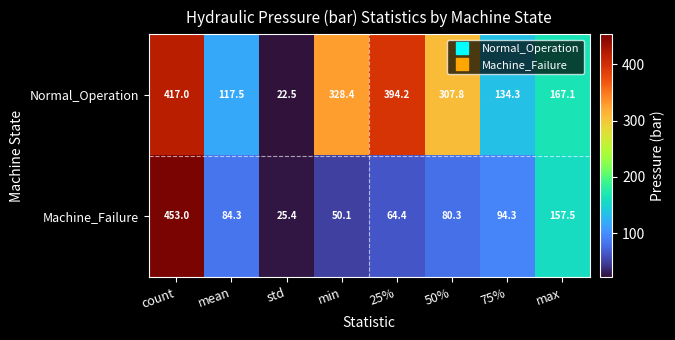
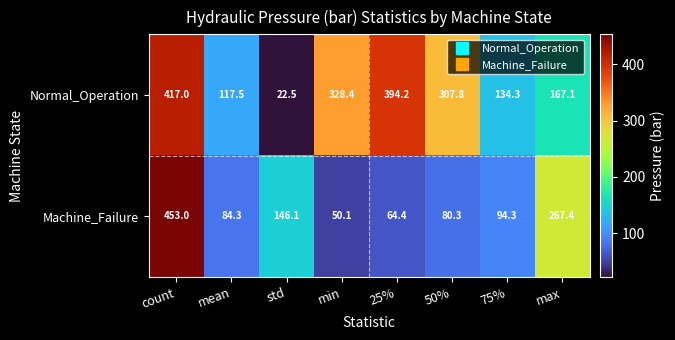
Machine_Failure, std: 25.4 -> 146.1
Machine_Failure, max: 157.5 -> 267.4
